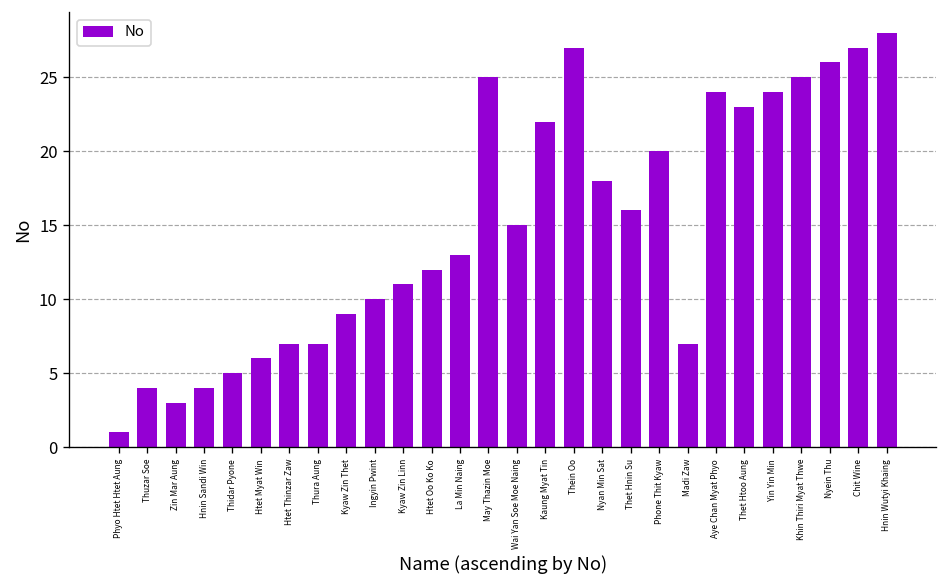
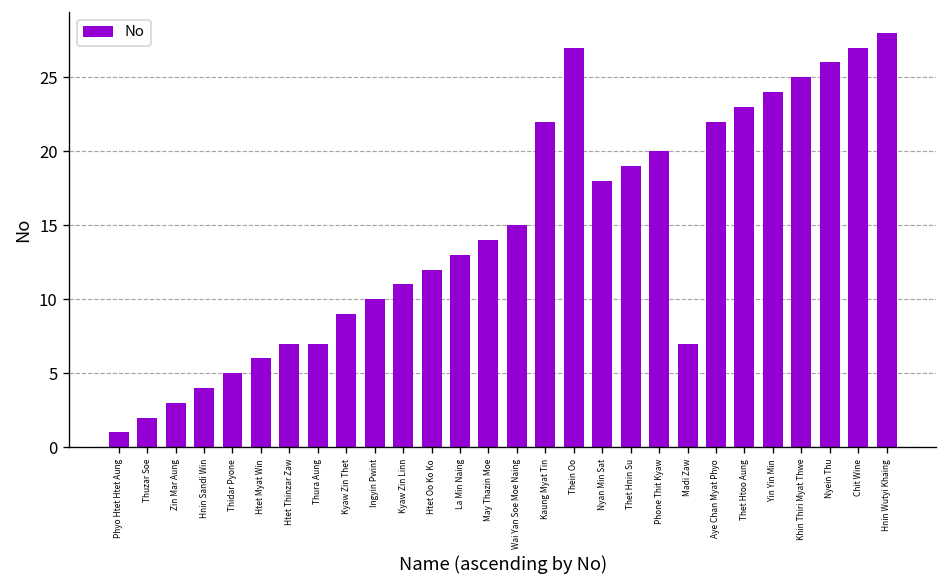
Thuzar Soe: 4 -> 2
May Thazin Moe: 25 -> 14
Thet Hnin Su: 16 -> 19
Aye Chan Myat Phyo: 24 -> 22
